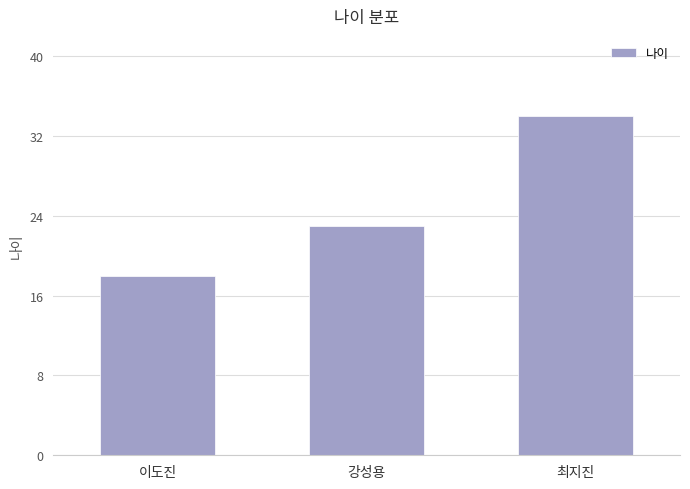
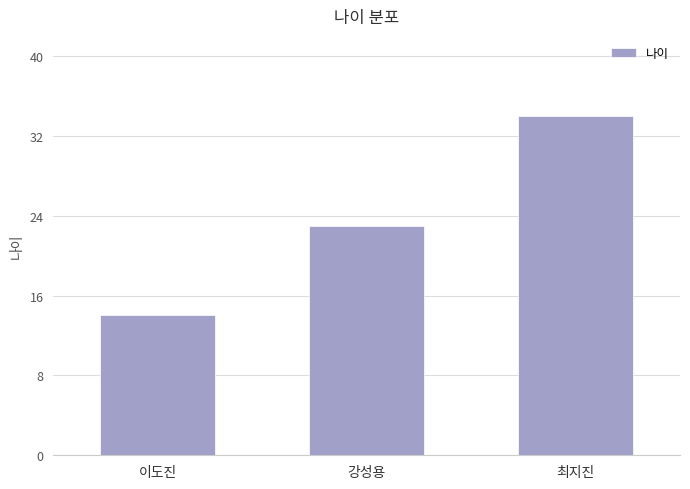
이도진: 18 -> 14
